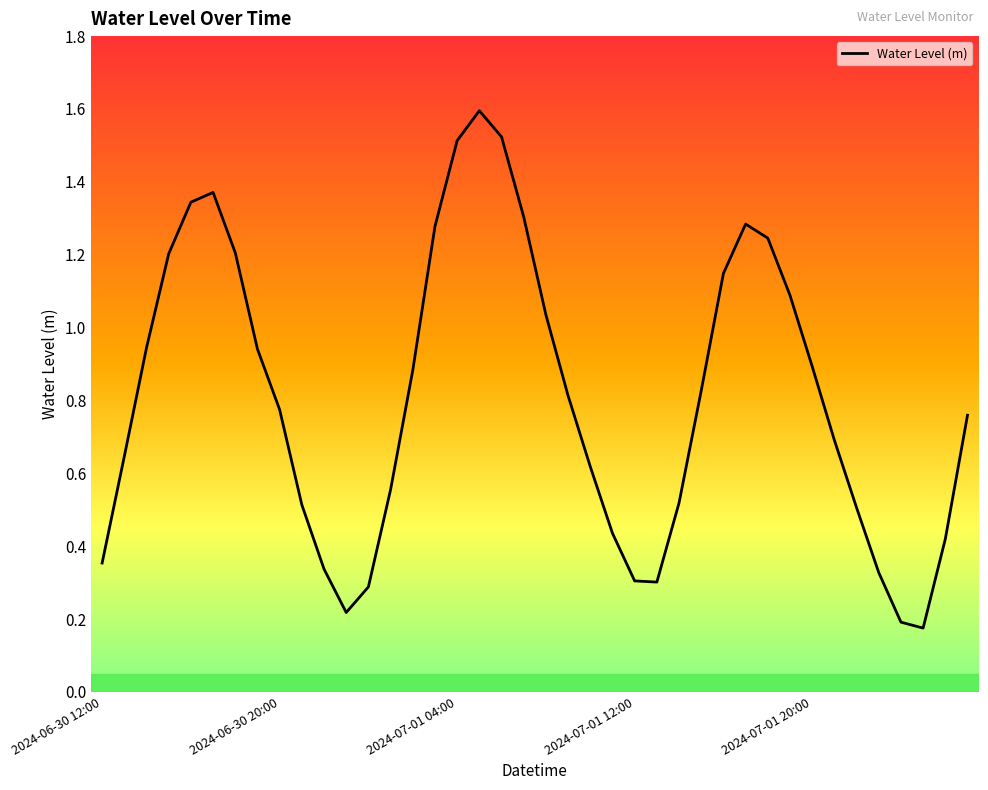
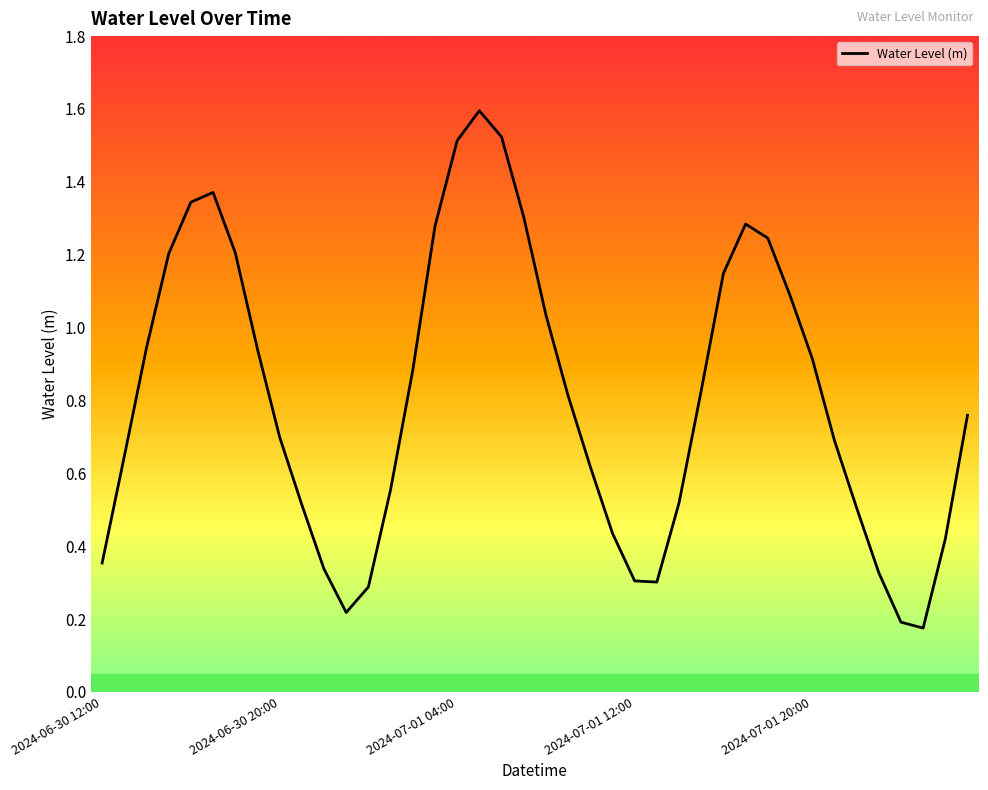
2024-06-30 20:00: 0.77 -> 0.70
2024-07-01 20:00: 0.89 -> 0.92
